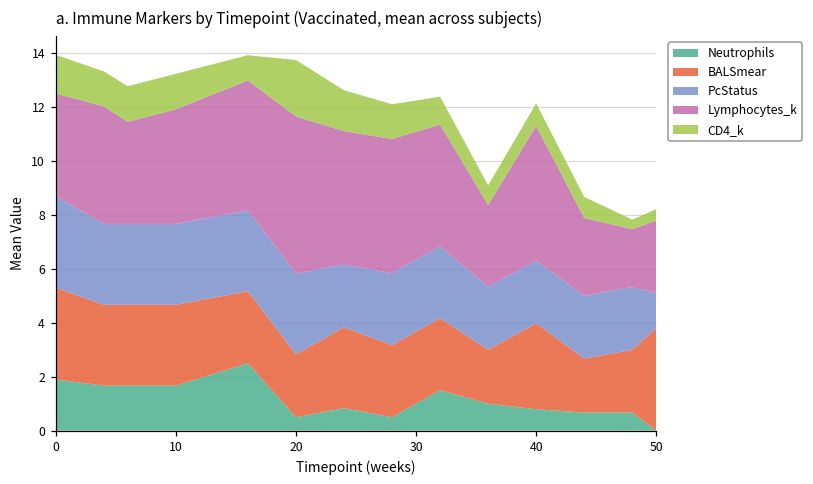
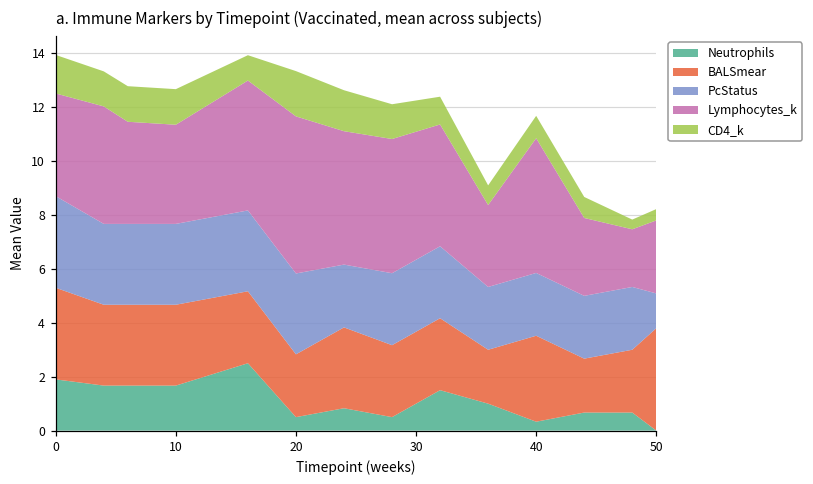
Lymphocytes_k, 10: 4.3 -> 3.7
CD4_k, 20: 2.1 -> 1.7
Neutrophils, 40: 0.8 -> 0.3
